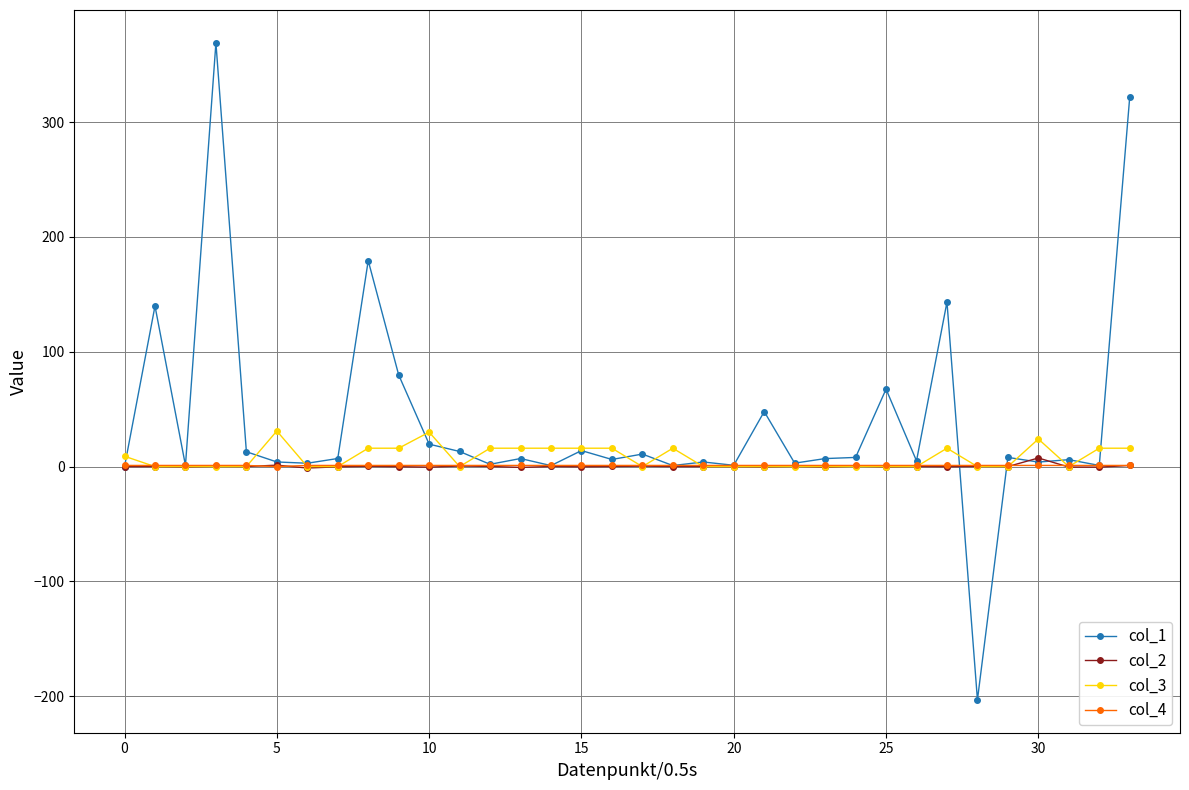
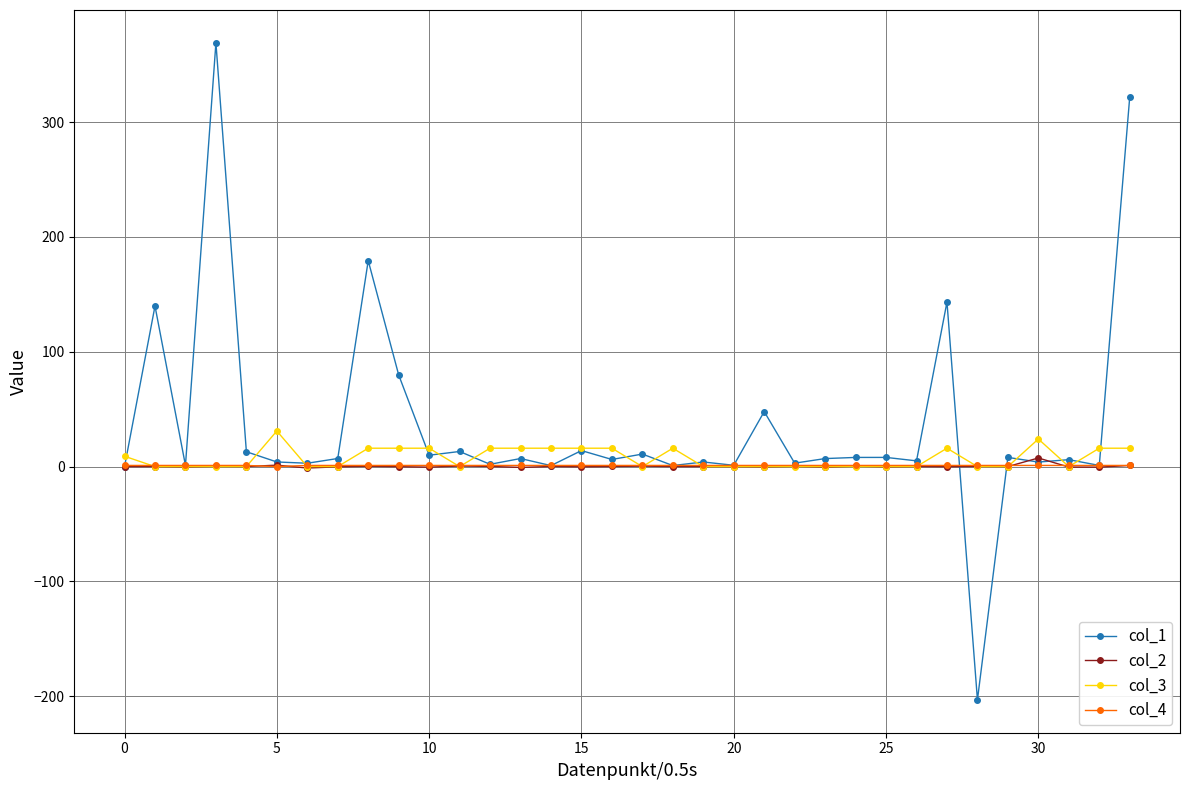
col_1, 10: 20 -> 10
col_3, 10: 30 -> 16
col_1, 25: 67 -> 8
